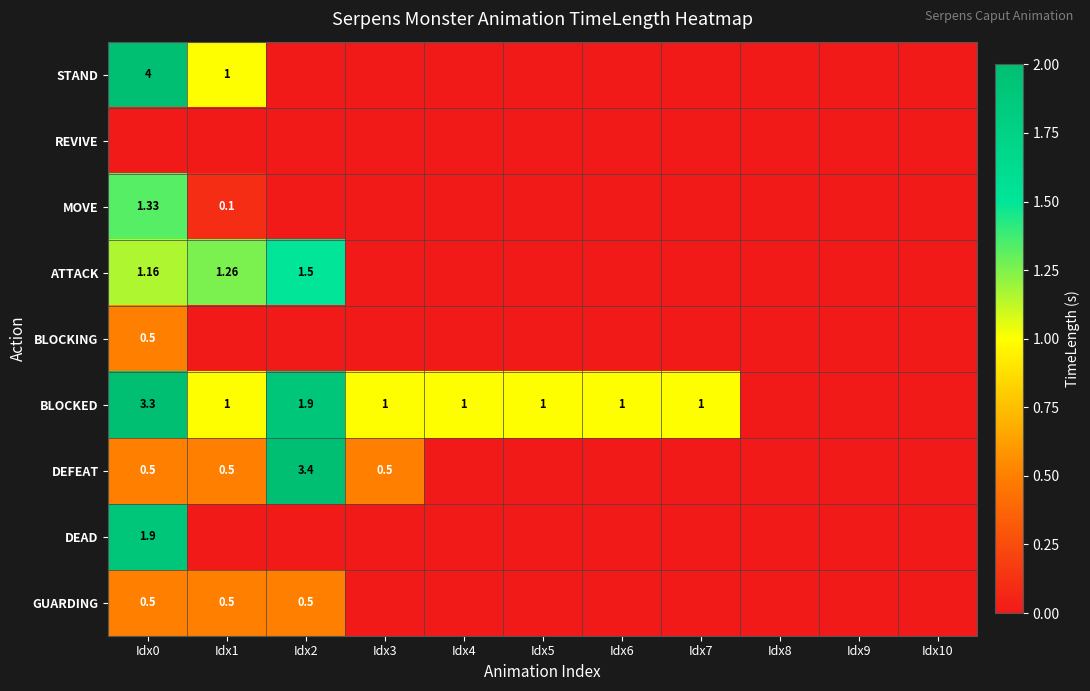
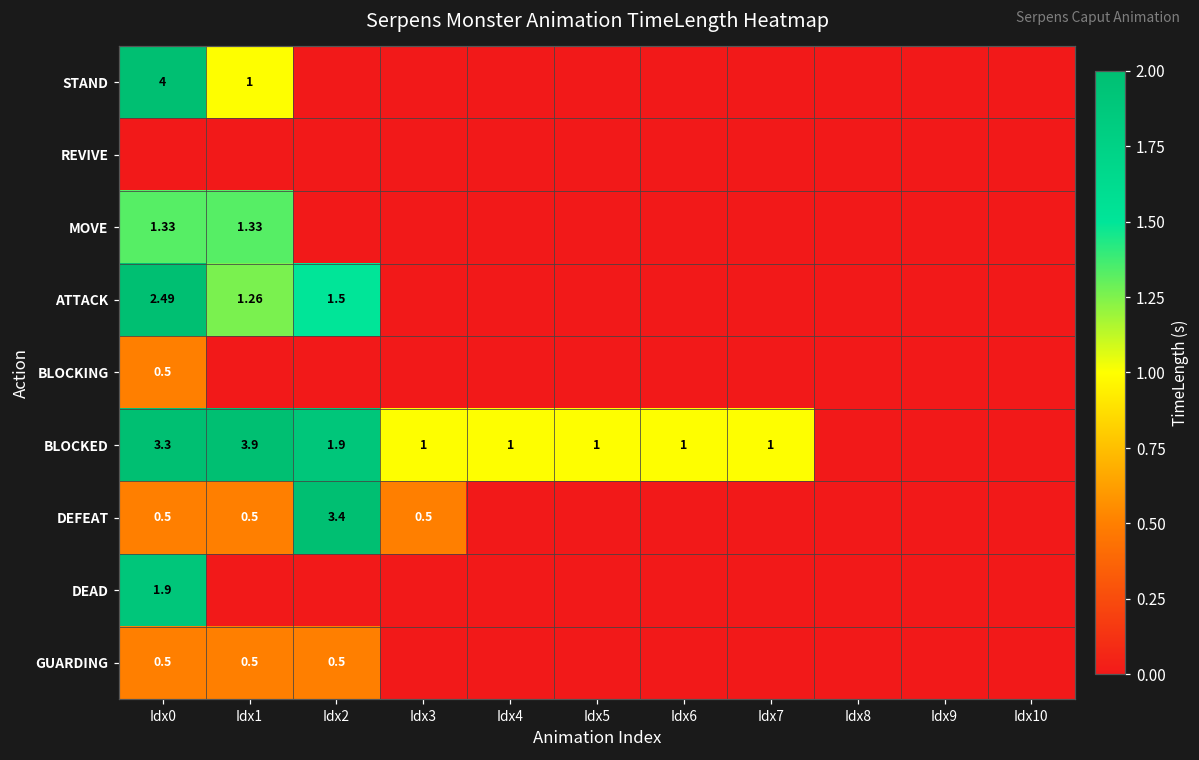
MOVE, Idx1: 0.1 -> 1.33
ATTACK, Idx0: 1.16 -> 2.49
BLOCKED, Idx1: 1 -> 3.9
